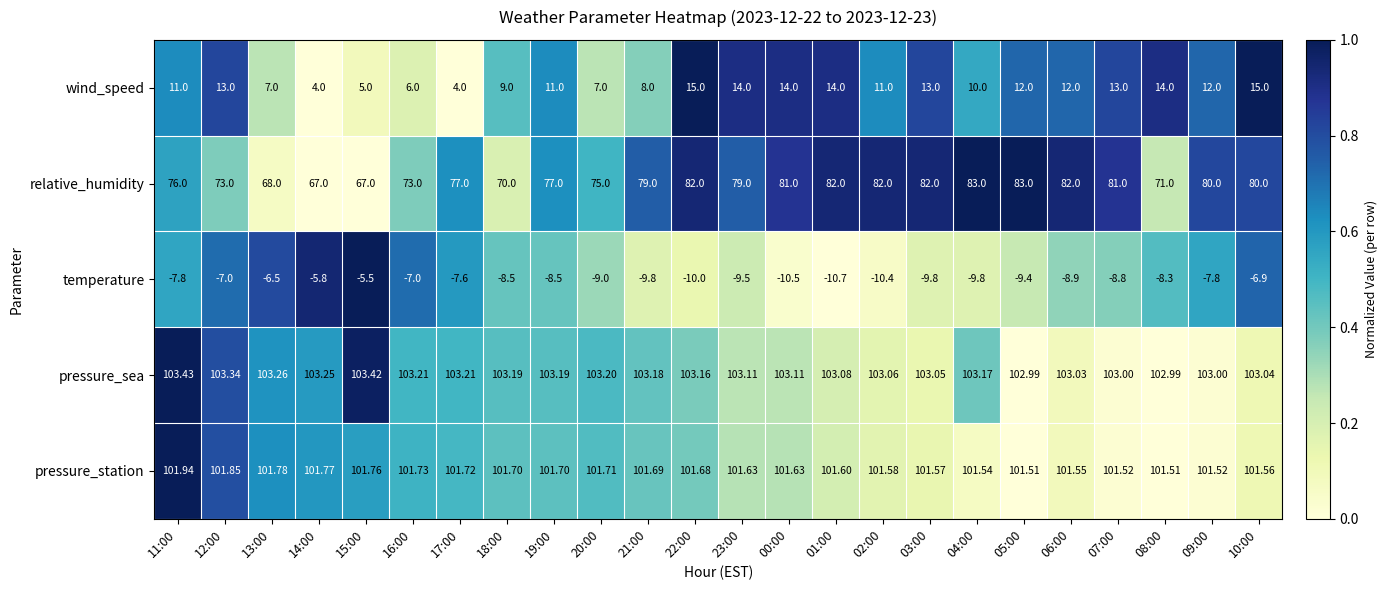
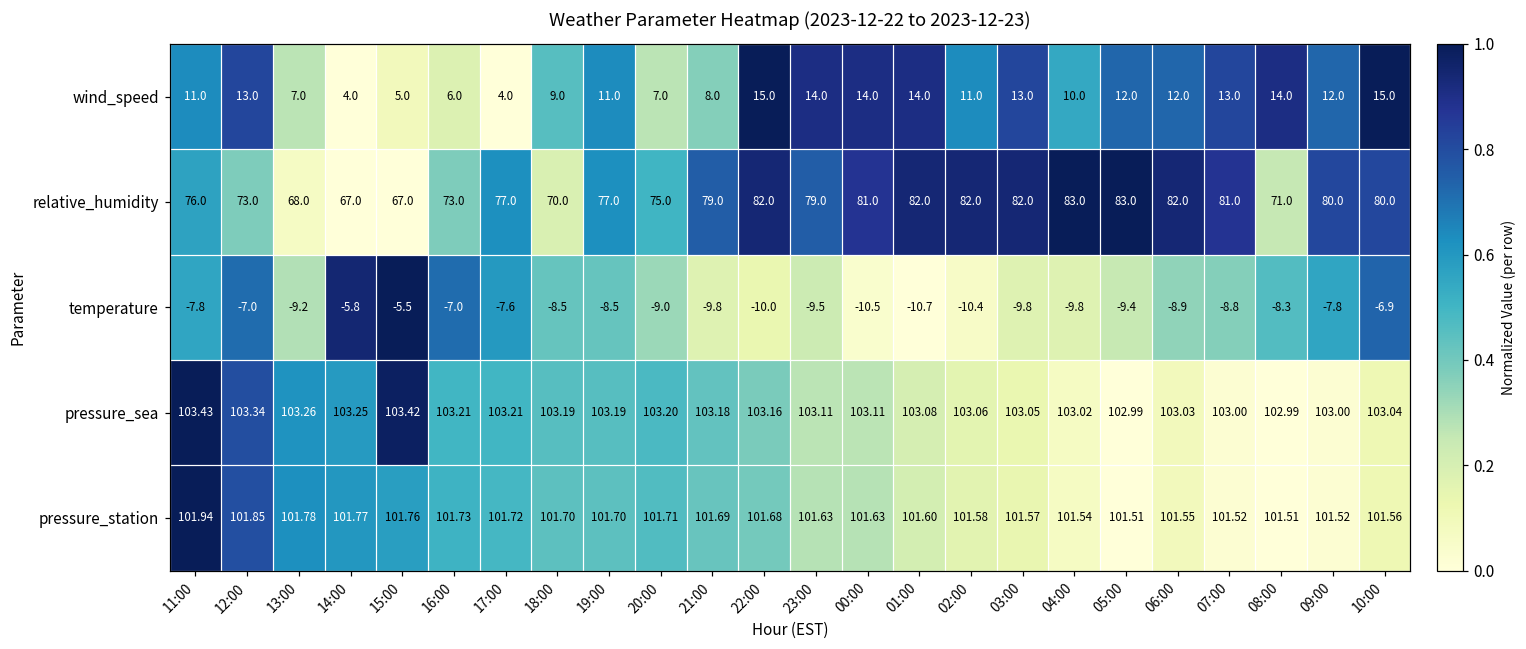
temperature, 13:00: -6.5 -> -9.2
pressure_sea, 04:00: 103.17 -> 103.02
